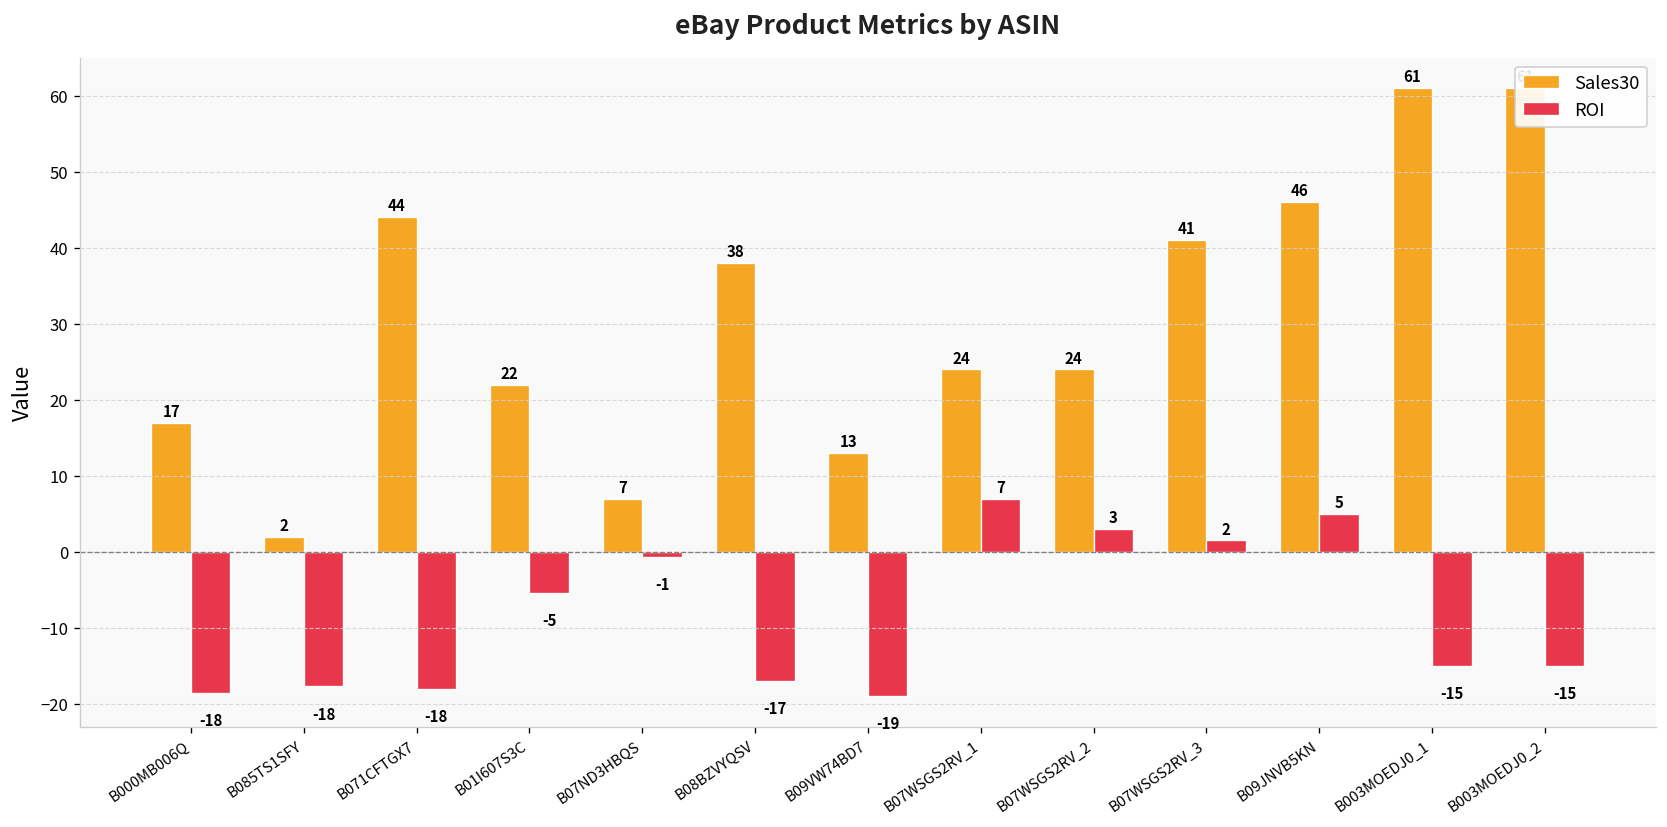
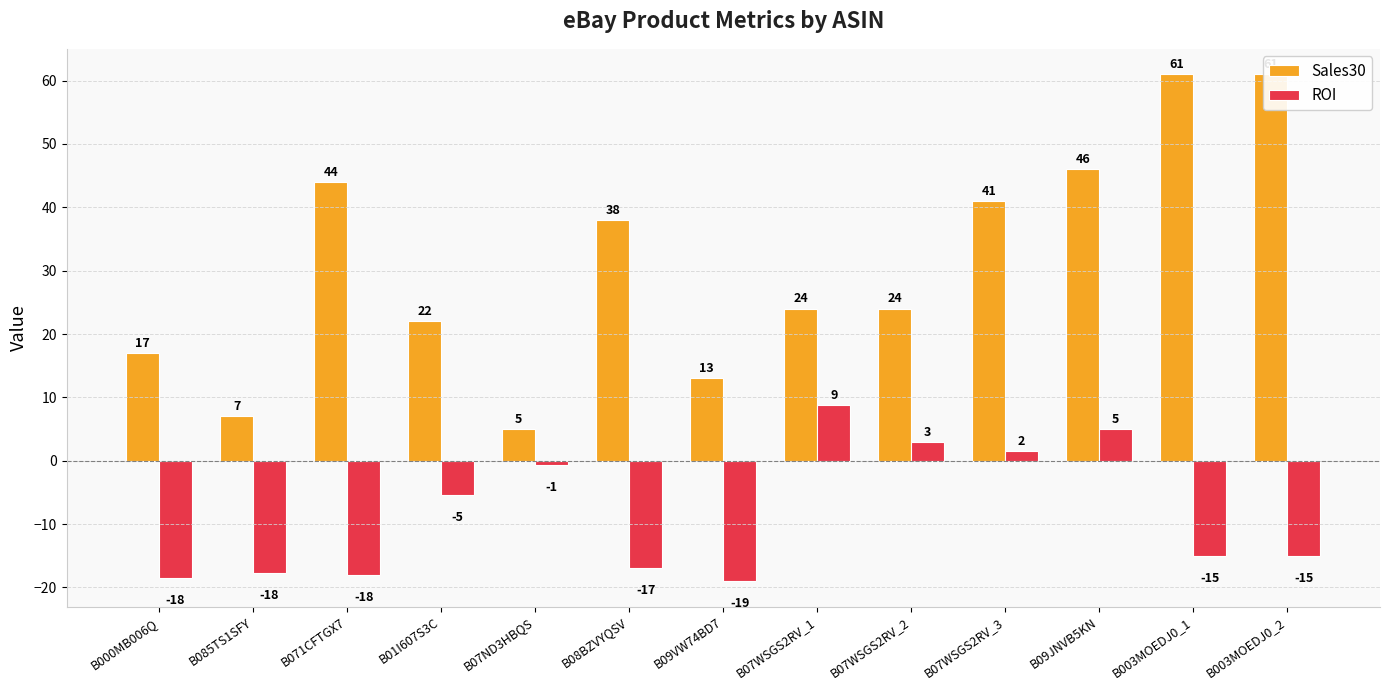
Sales30, B085TS1SFY: 2 -> 7
Sales30, B07ND3HBQS: 7 -> 5
ROI, B07WSGS2RV_1: 7 -> 9
